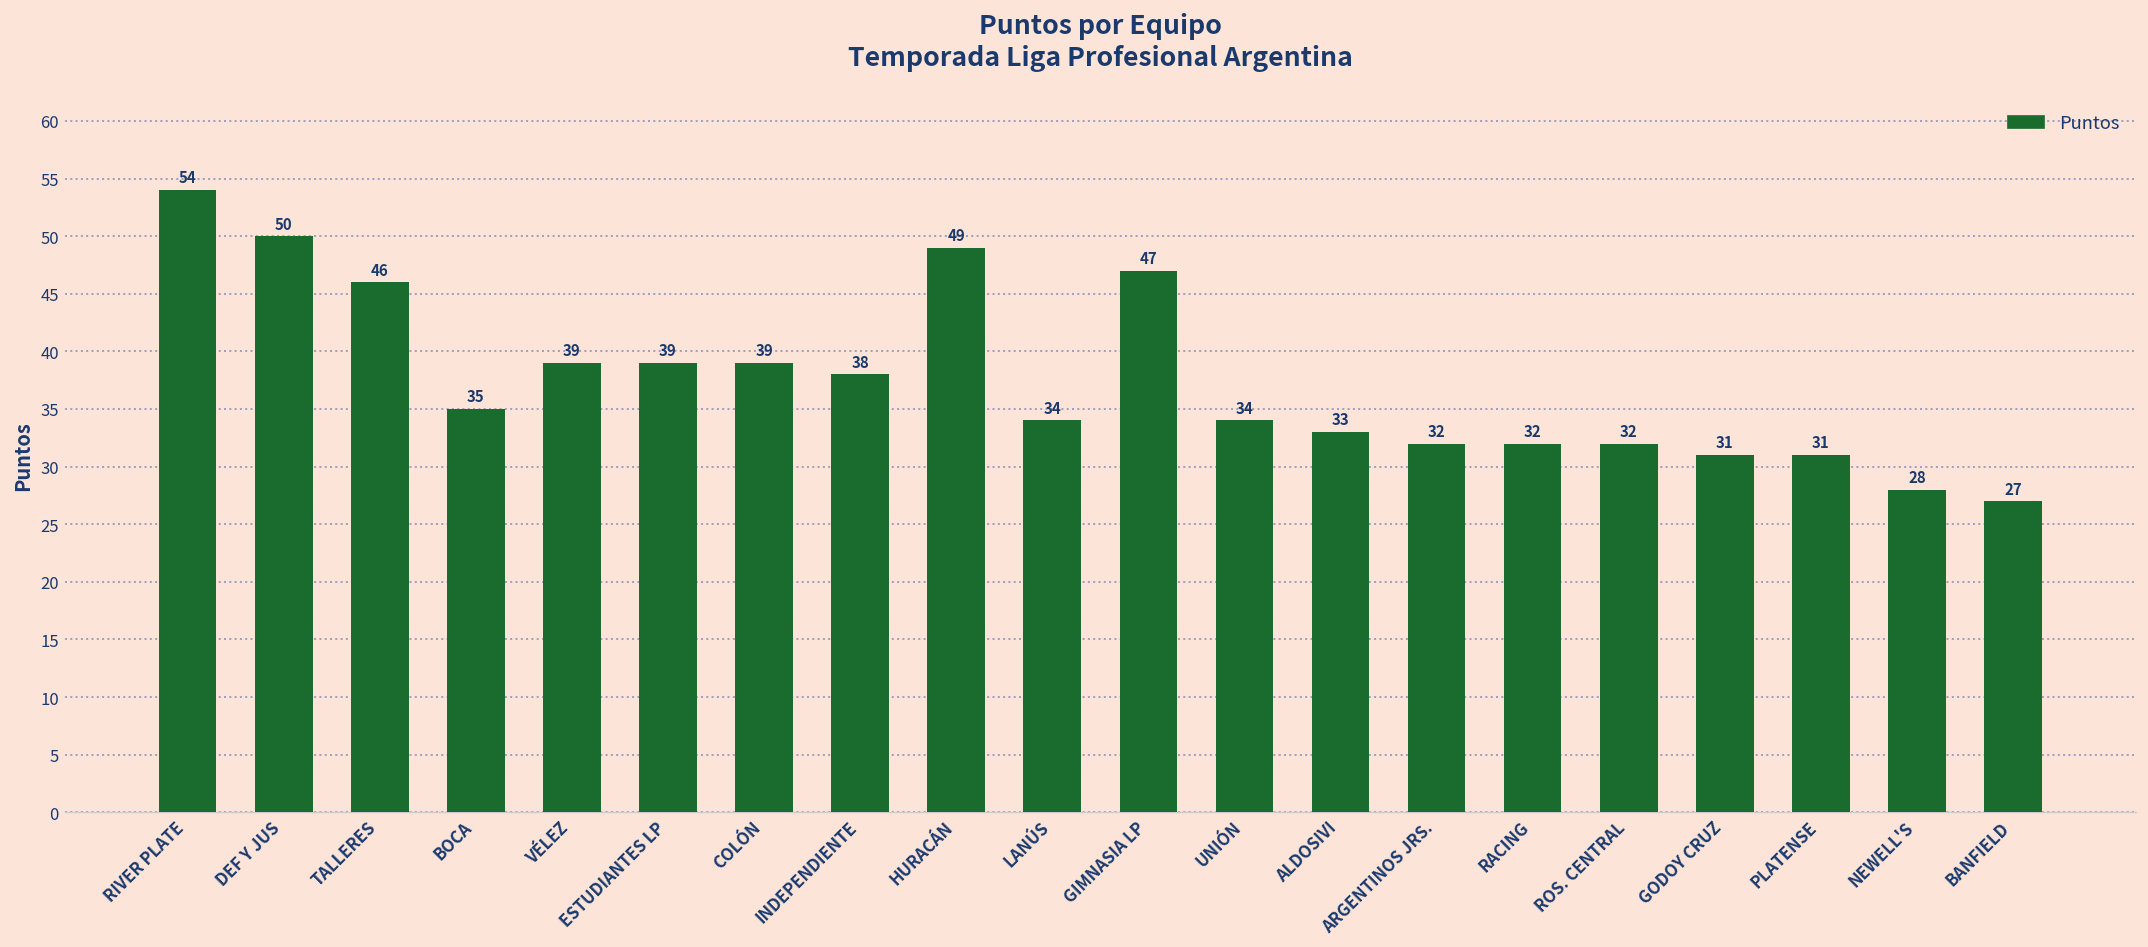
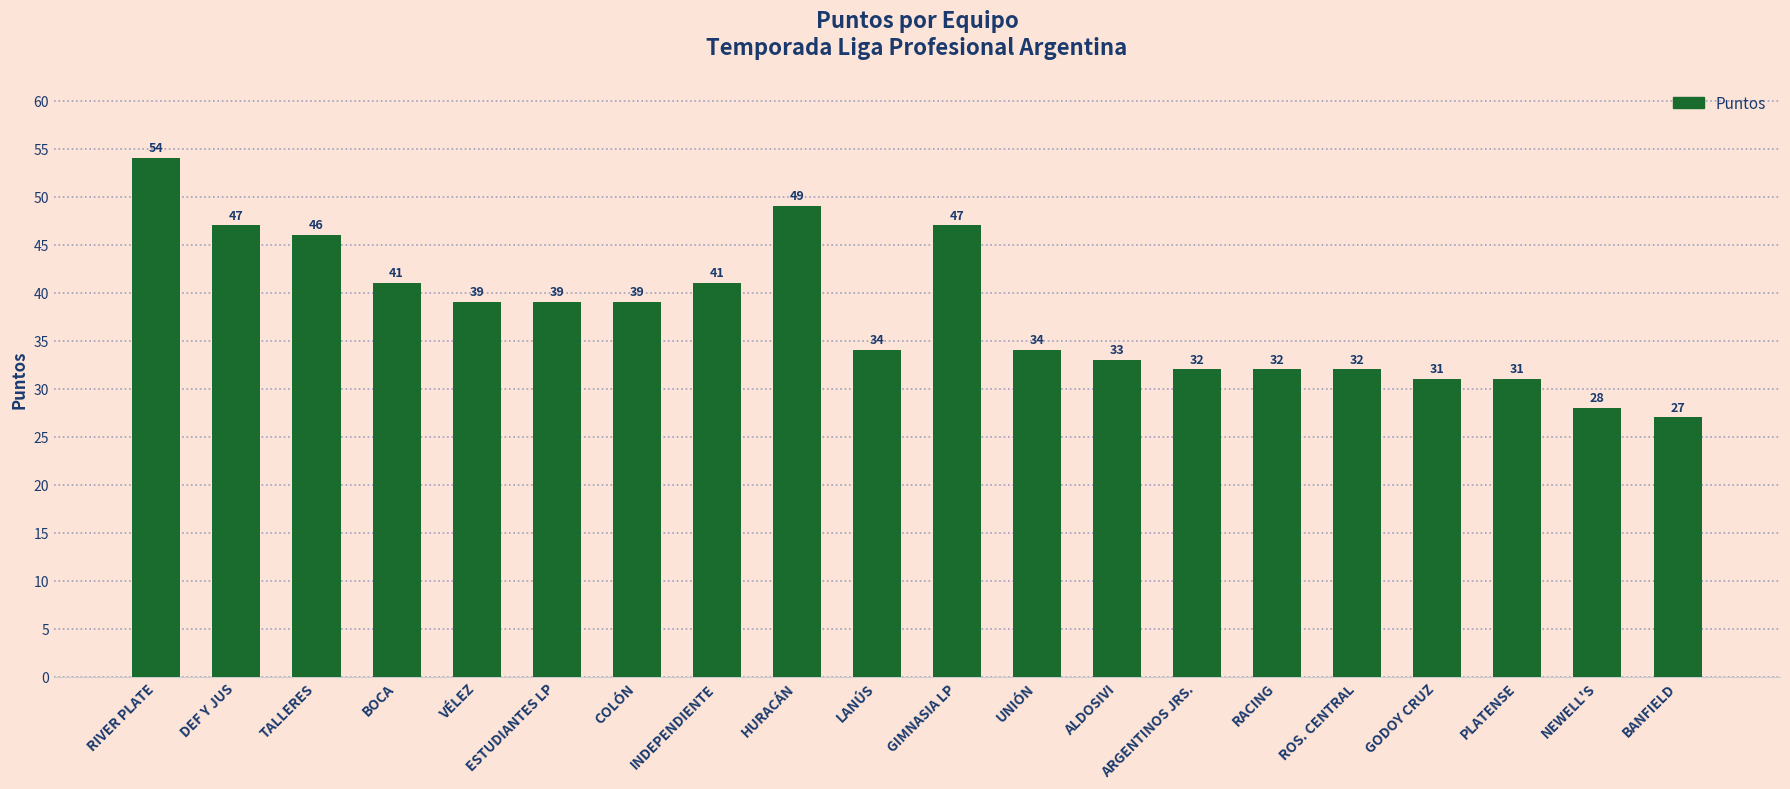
DEF Y JUS: 50 -> 47
BOCA: 35 -> 41
INDEPENDIENTE: 38 -> 41
